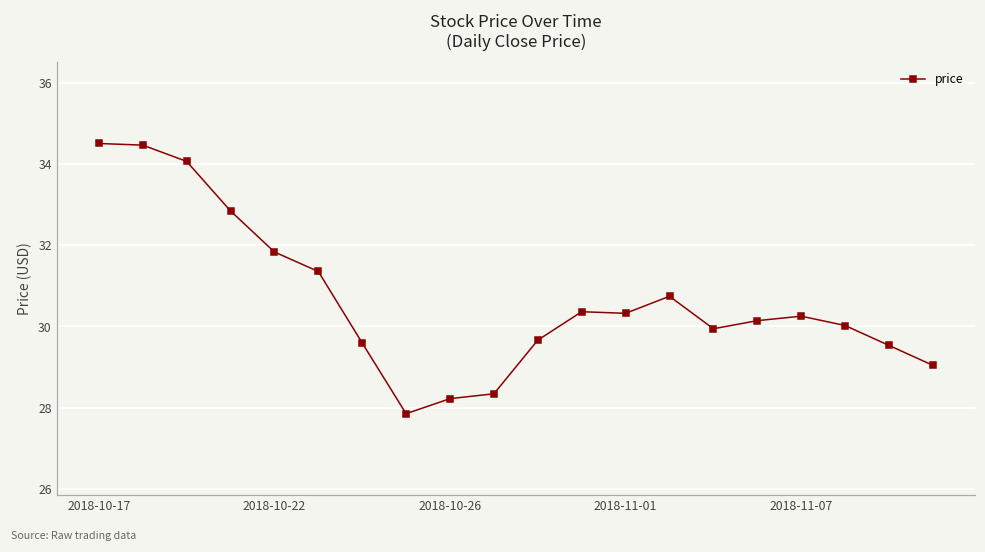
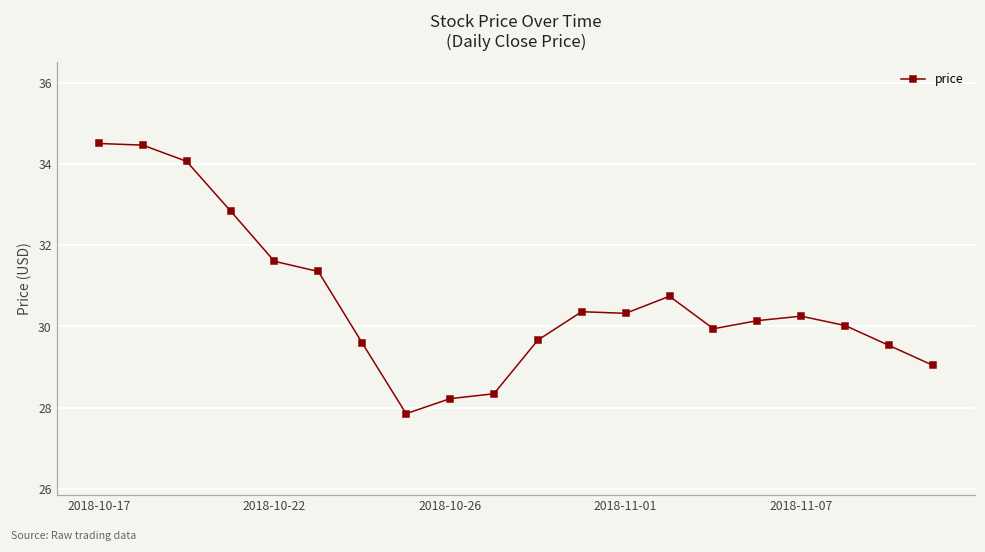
2018-10-22: 31.8 -> 31.6
